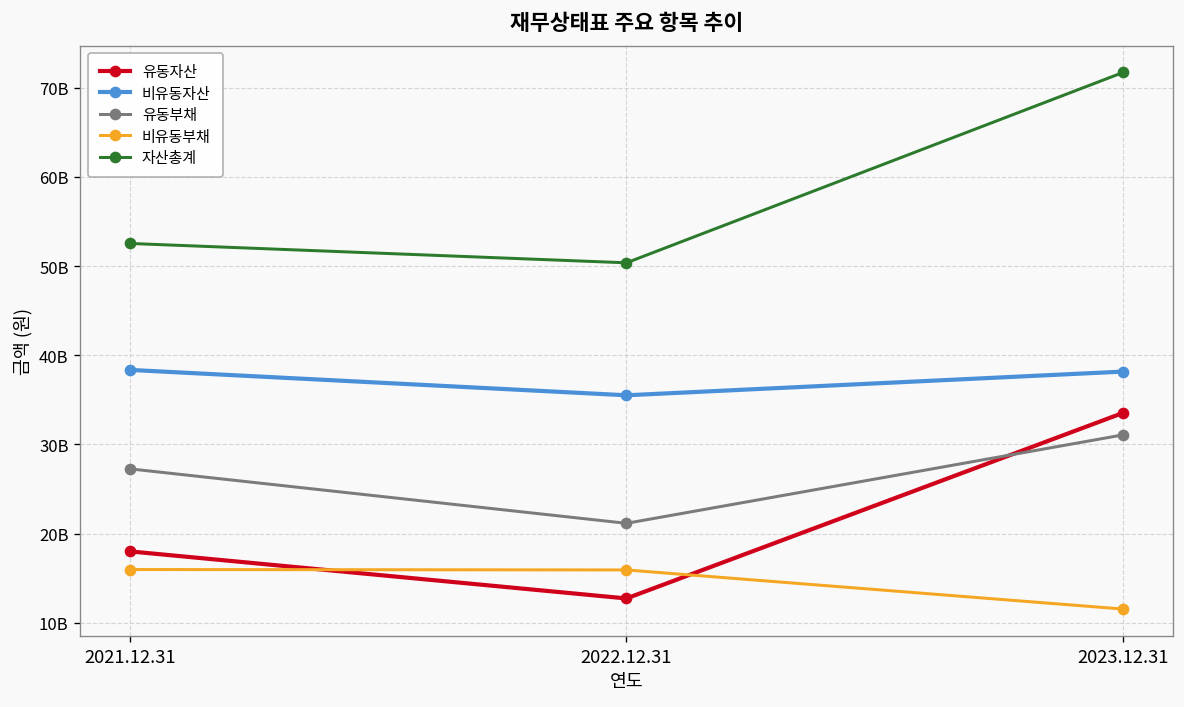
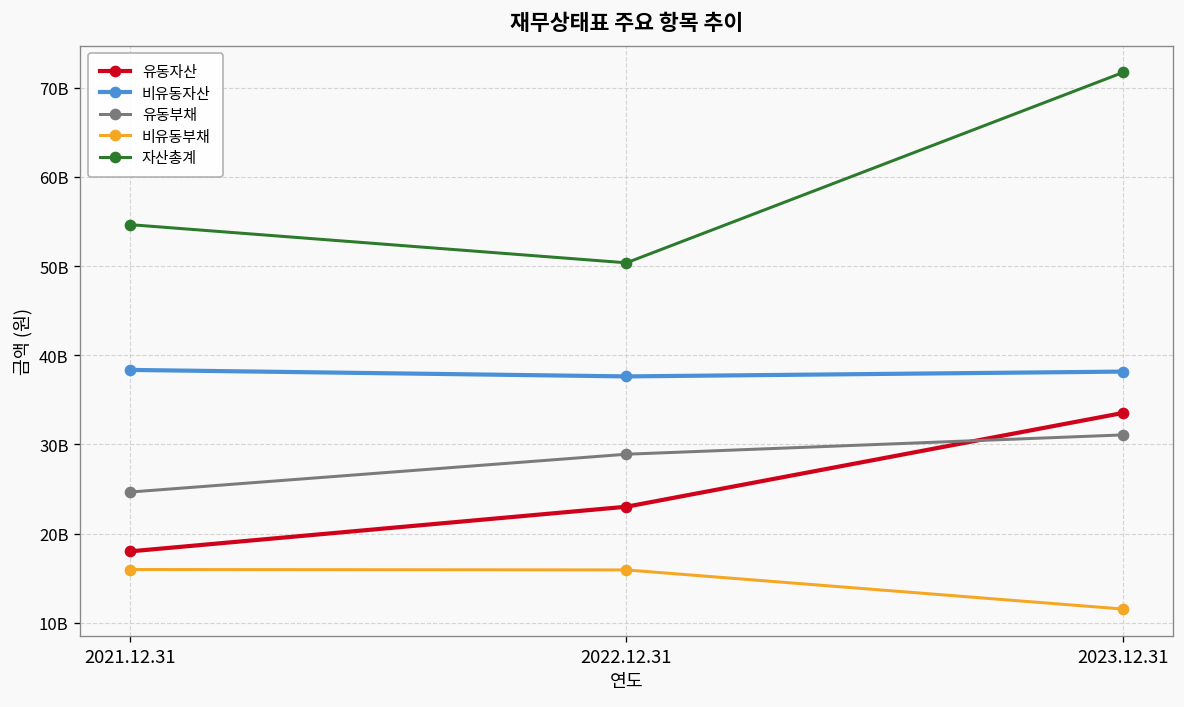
유동부채, 2021.12.31: 27000000000 -> 25000000000
자산총계, 2021.12.31: 53000000000 -> 55000000000
유동자산, 2022.12.31: 13000000000 -> 23000000000
비유동자산, 2022.12.31: 36000000000 -> 38000000000
유동부채, 2022.12.31: 21000000000 -> 29000000000
